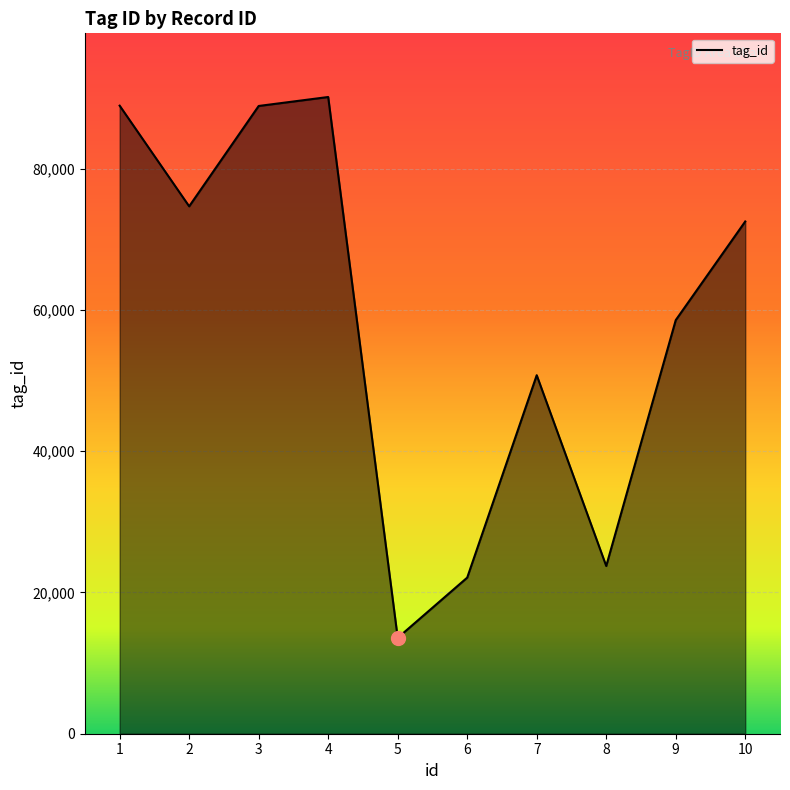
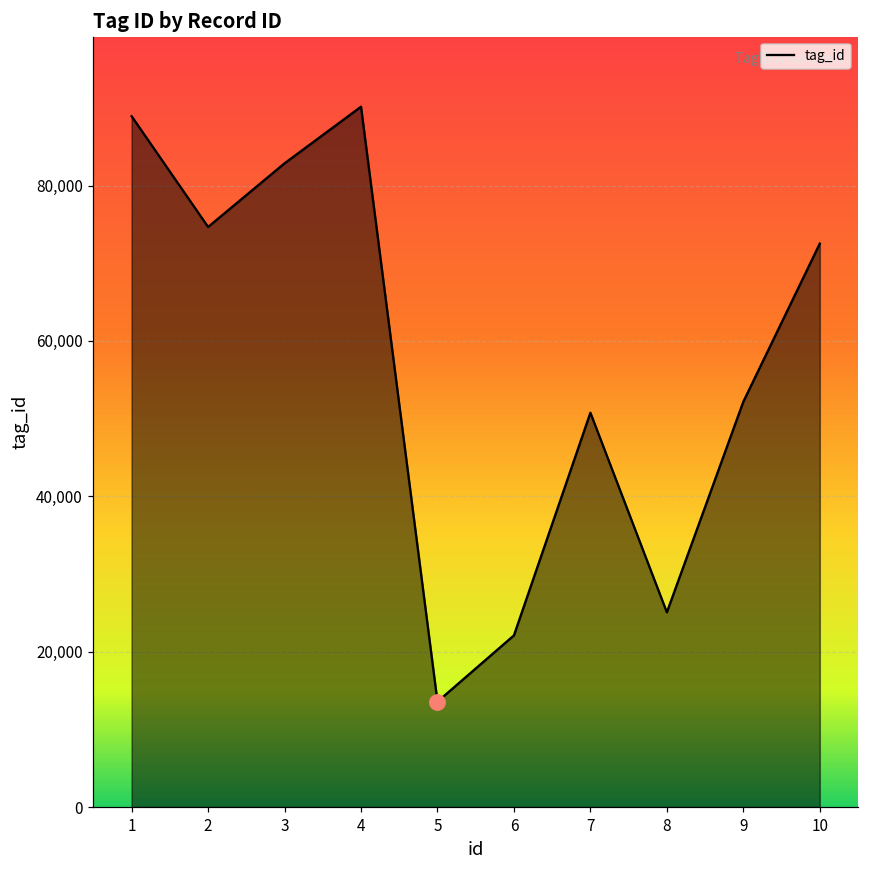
tag_id, 3: 89,000 -> 83,000
tag_id, 8: 24,000 -> 25,000
tag_id, 9: 59,000 -> 52,000
